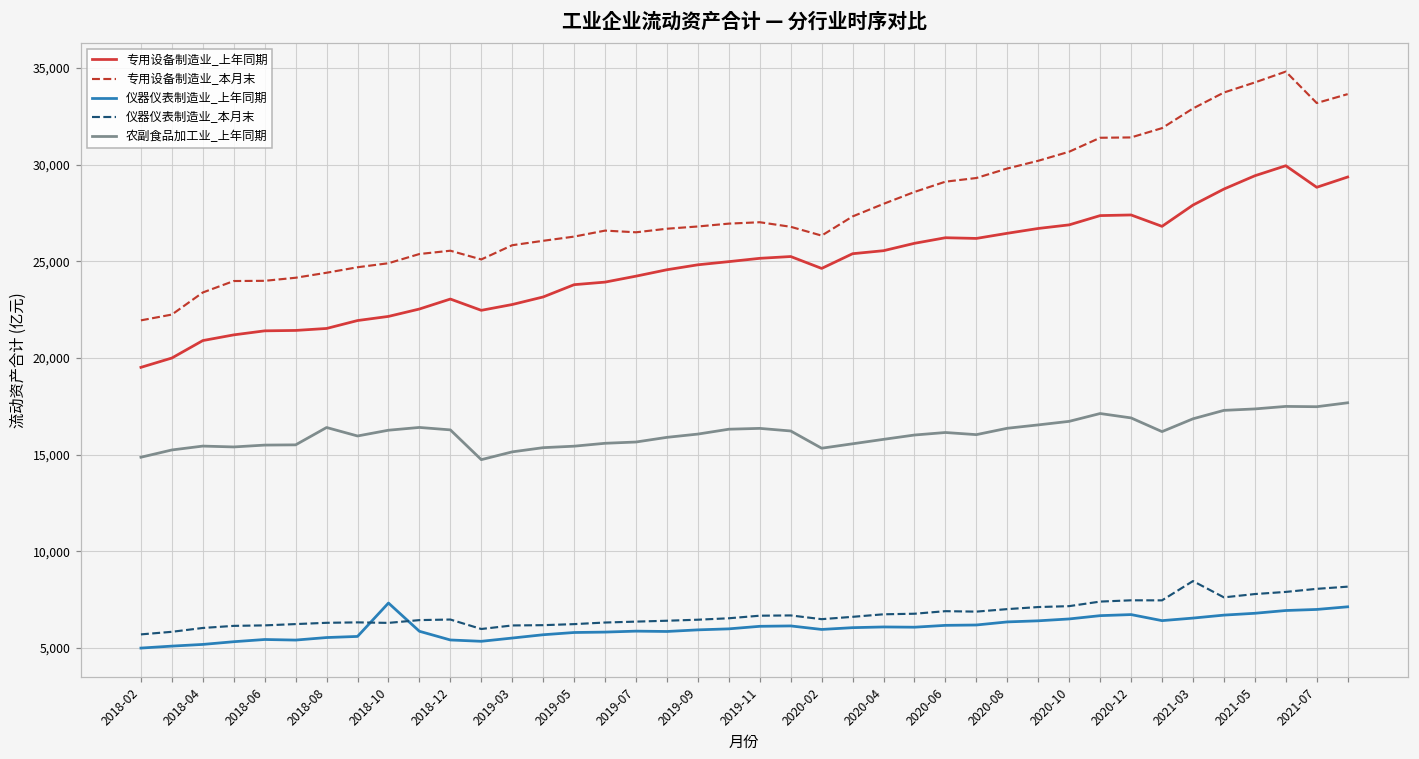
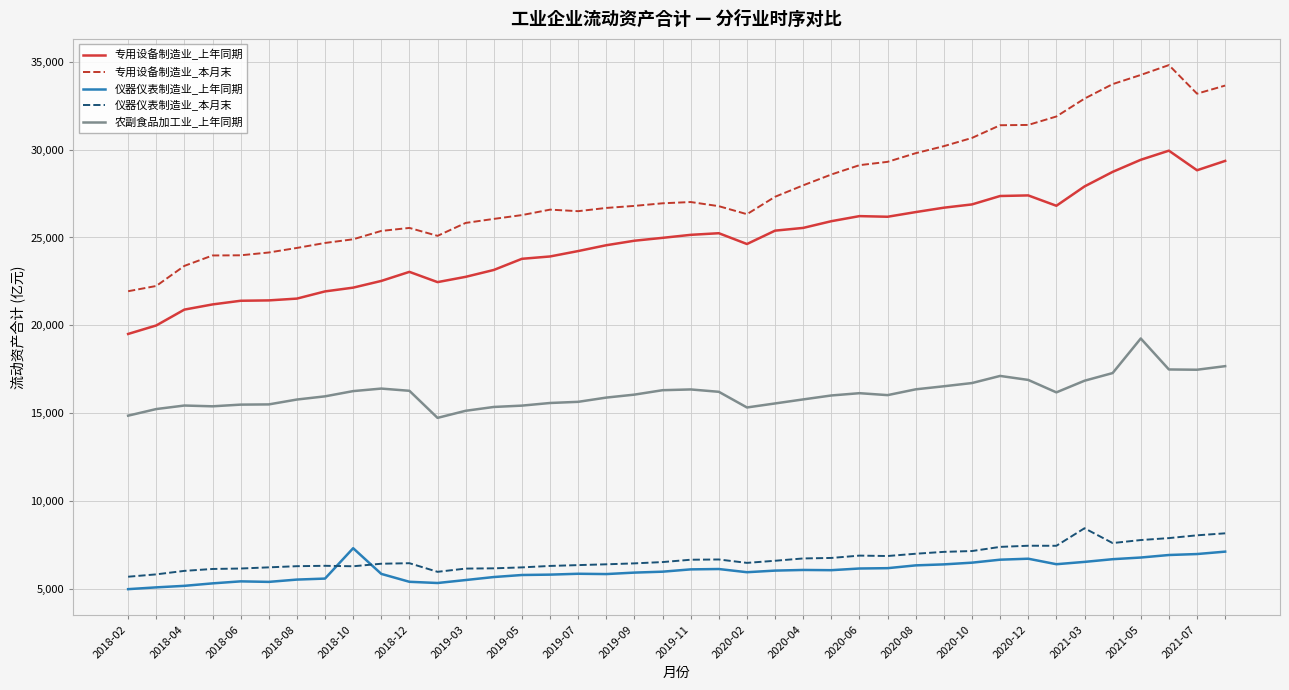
农副食品加工业_上年同期, 2018-08: 16,400 -> 15,800
农副食品加工业_上年同期, 2021-05: 17,400 -> 19,300
